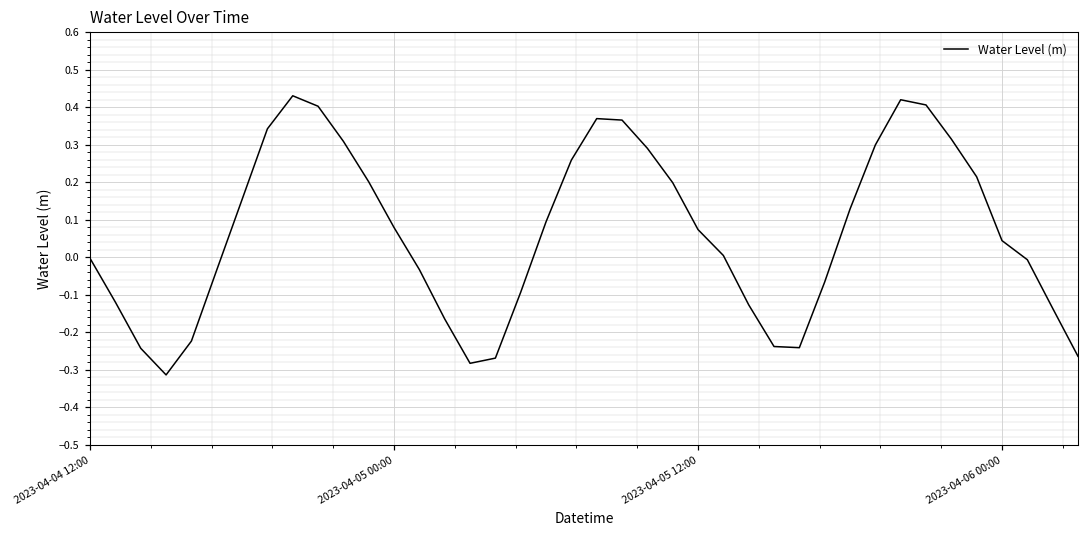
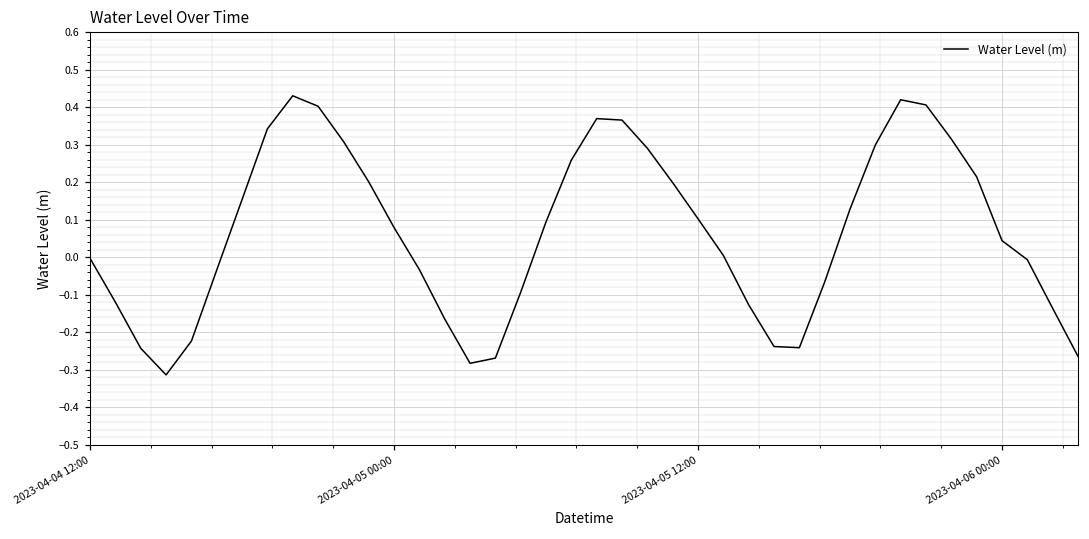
2023-04-05 12:00: 0.07 -> 0.10
